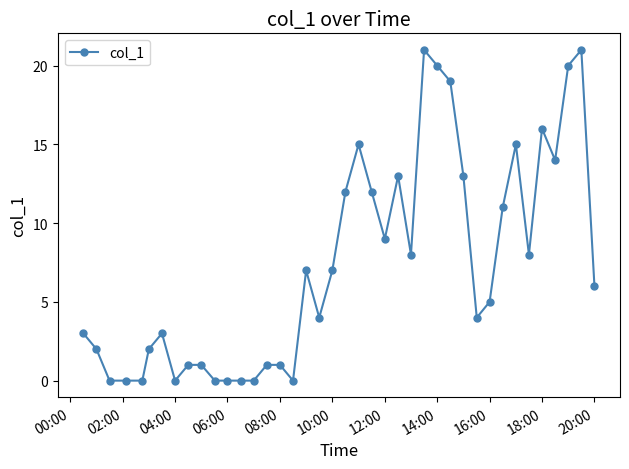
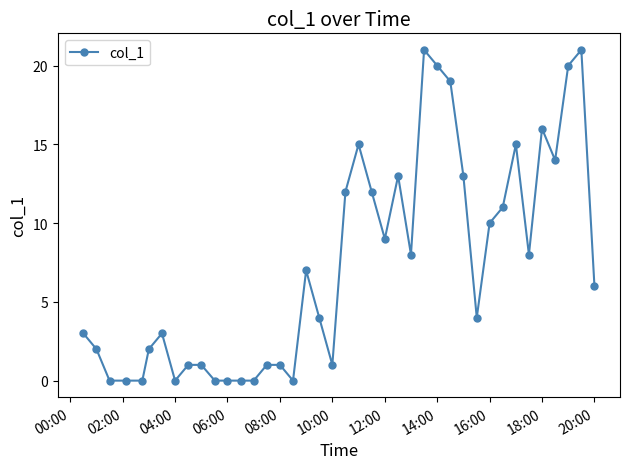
10:00: 7 -> 1
16:00: 5 -> 10
